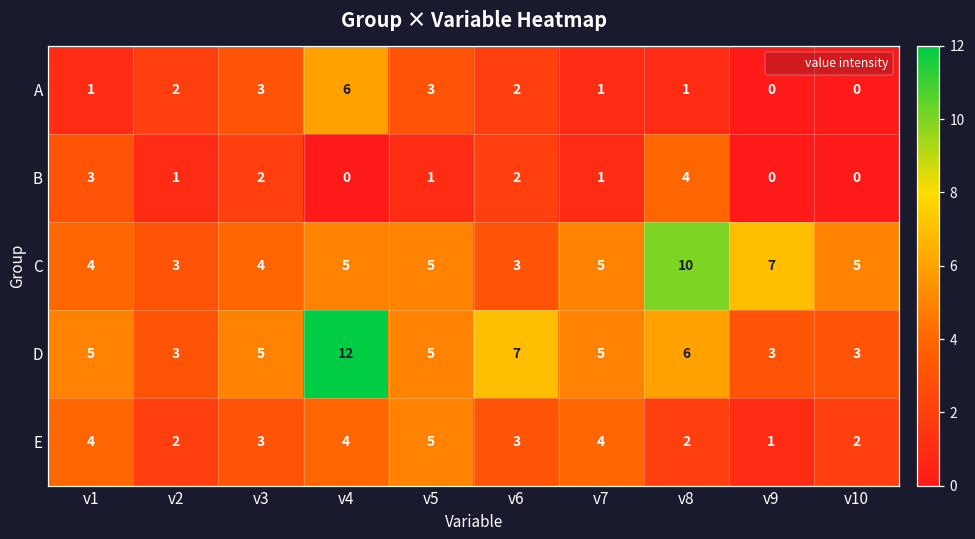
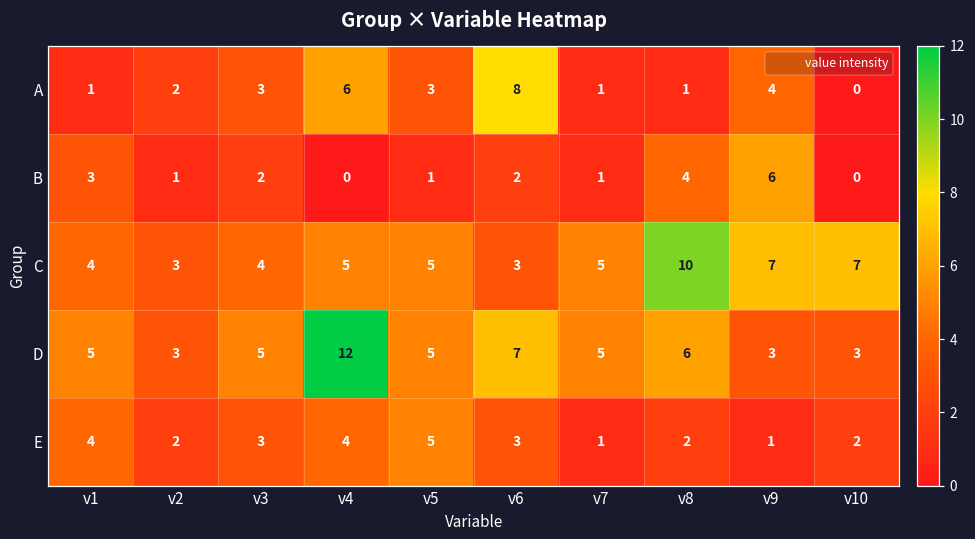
A, v6: 2 -> 8
A, v9: 0 -> 4
B, v9: 0 -> 6
C, v10: 5 -> 7
E, v7: 4 -> 1
